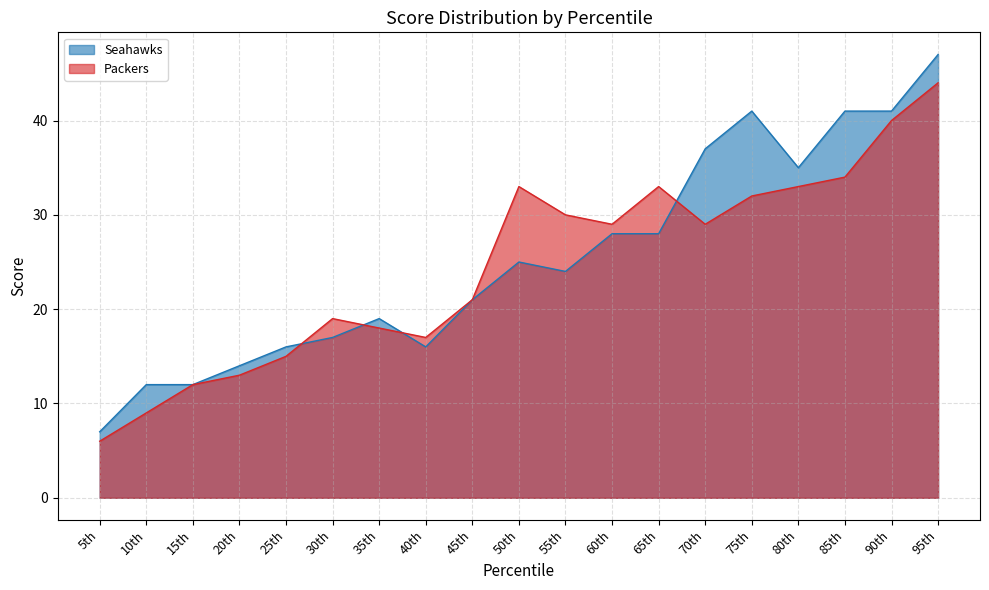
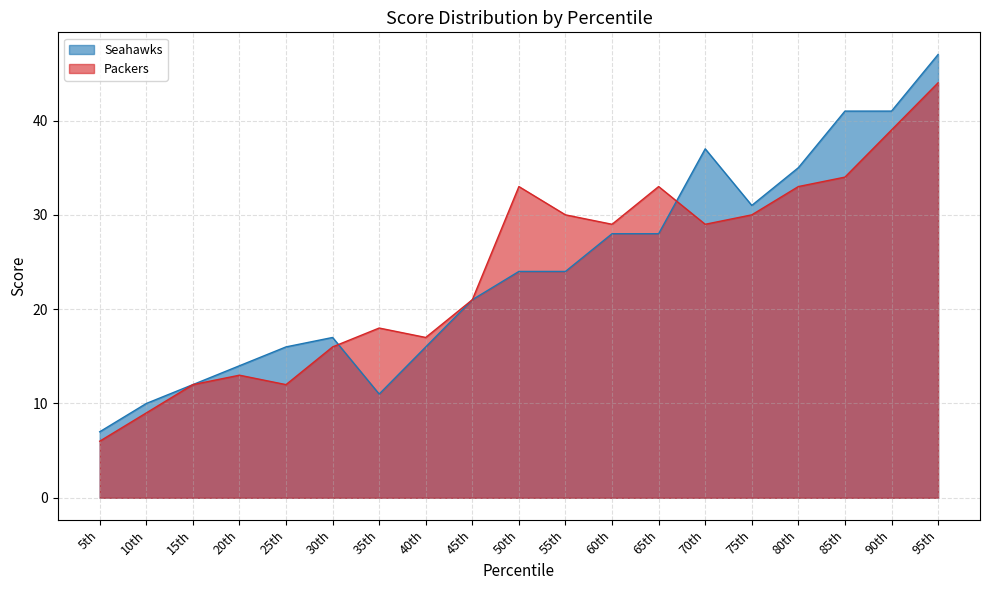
Seahawks, 10th: 12 -> 10
Packers, 25th: 15 -> 12
Packers, 30th: 19 -> 16
Seahawks, 35th: 19 -> 11
Seahawks, 50th: 25 -> 24
Seahawks, 75th: 41 -> 31
Packers, 75th: 32 -> 30
Packers, 90th: 40 -> 39
